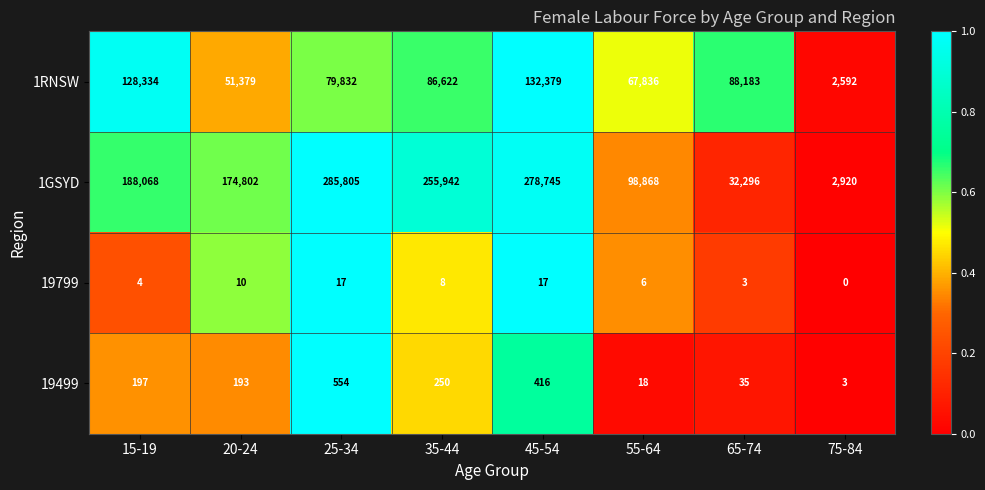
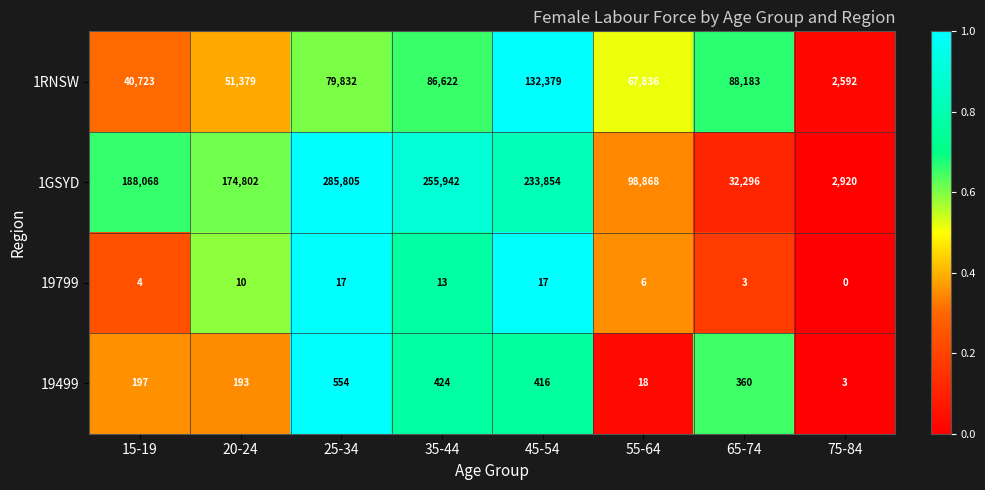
1RNSW, 15-19: 128,334 -> 40,723
1GSYD, 45-54: 278,745 -> 233,854
19799, 35-44: 8 -> 13
19499, 35-44: 250 -> 424
19499, 65-74: 35 -> 360
